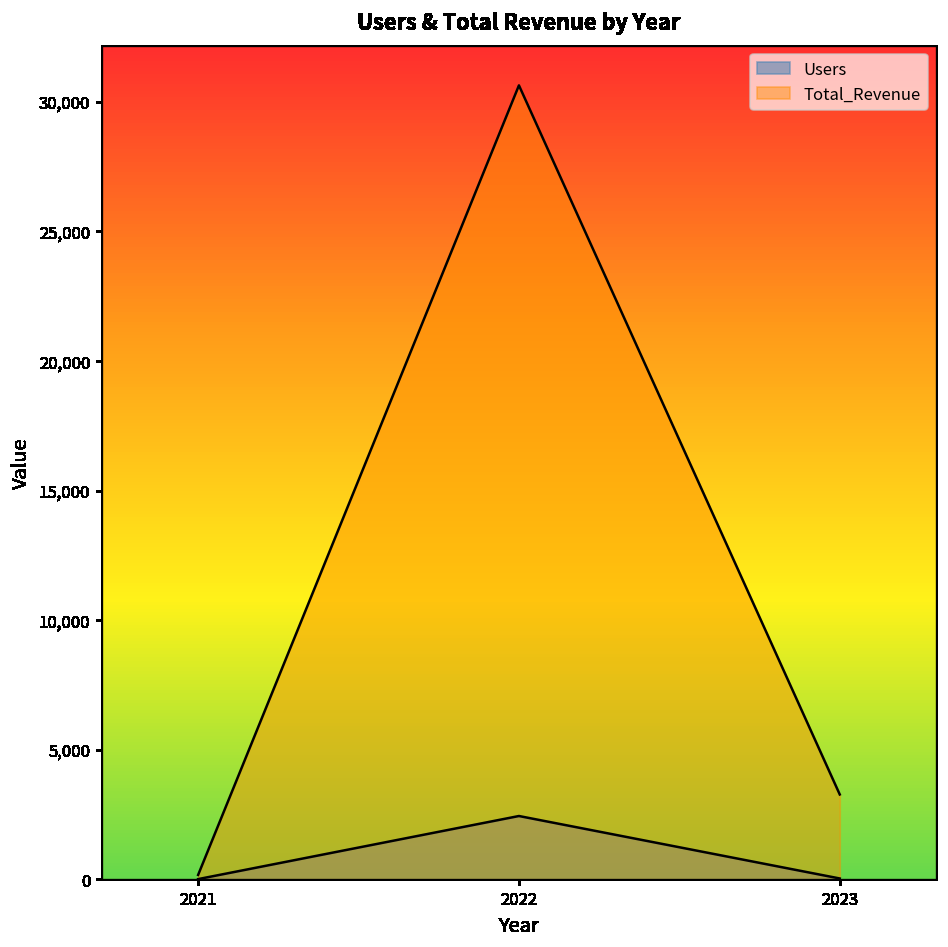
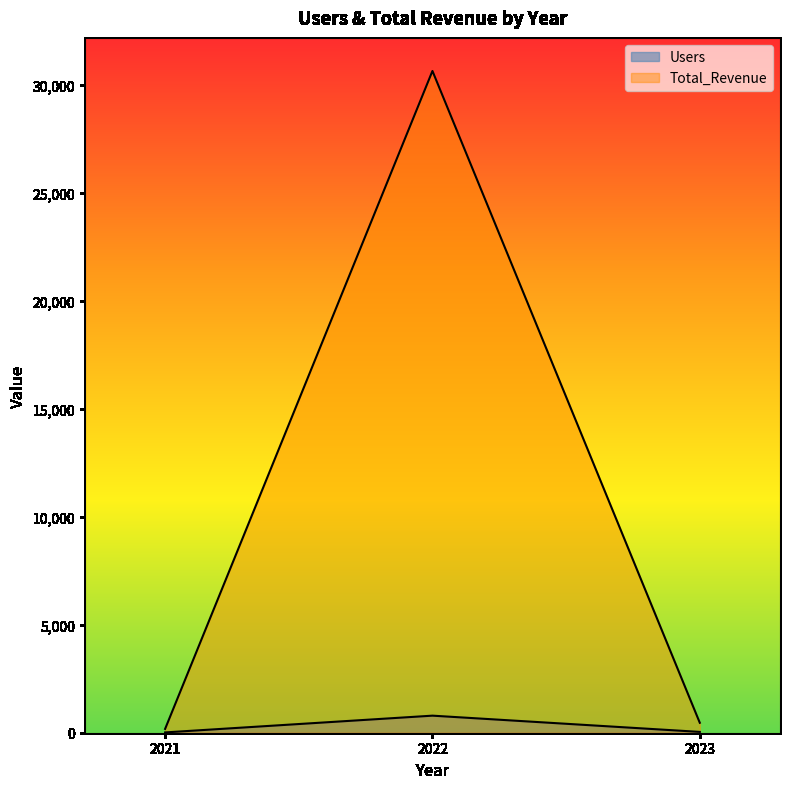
Users, 2022: 2,400 -> 800
Total_Revenue, 2023: 3,300 -> 500
